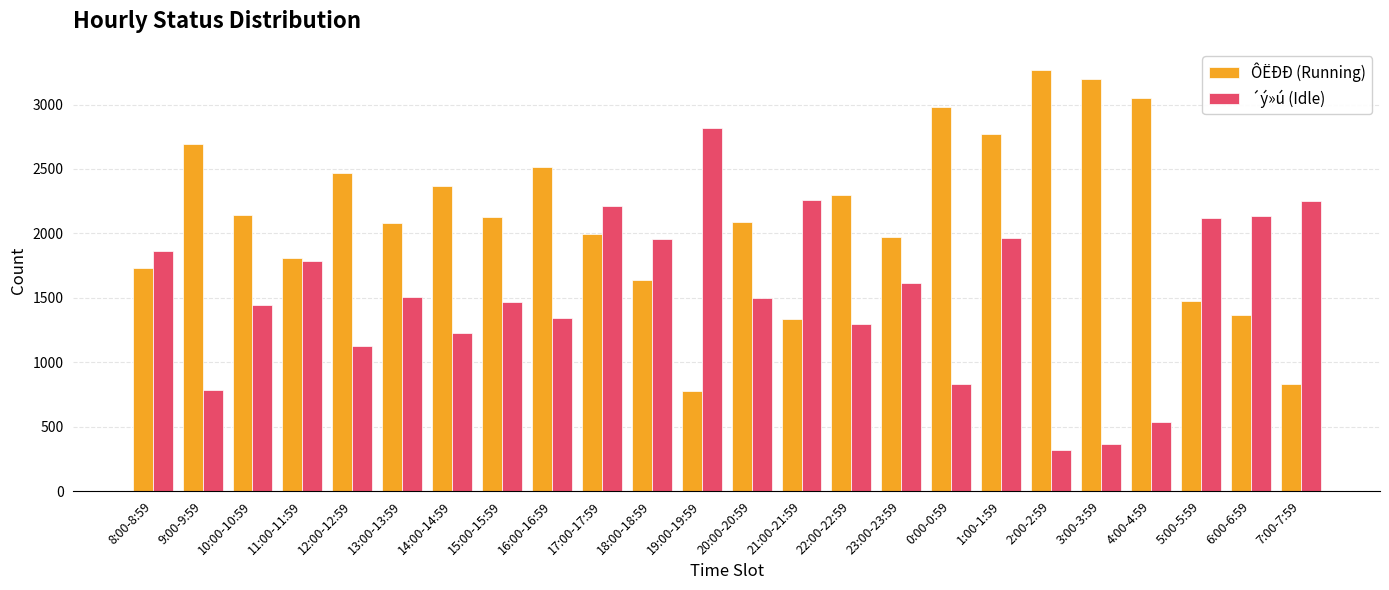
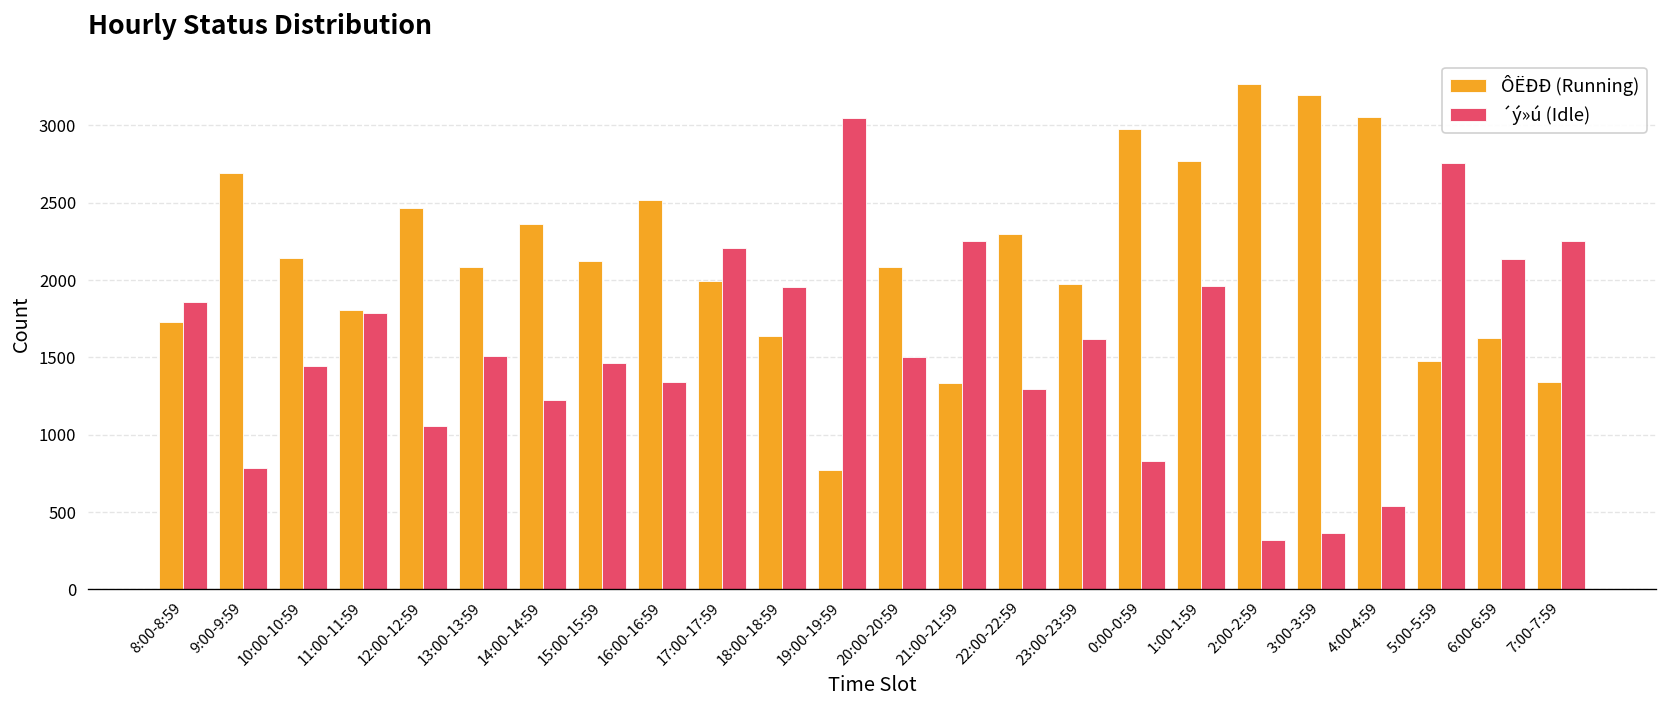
´ý»ú (Idle), 12:00-12:59: 1120 -> 1050
´ý»ú (Idle), 19:00-19:59: 2820 -> 3050
´ý»ú (Idle), 5:00-5:59: 2120 -> 2760
ÔËÐÐ (Running), 6:00-6:59: 1370 -> 1630
ÔËÐÐ (Running), 7:00-7:59: 830 -> 1340
